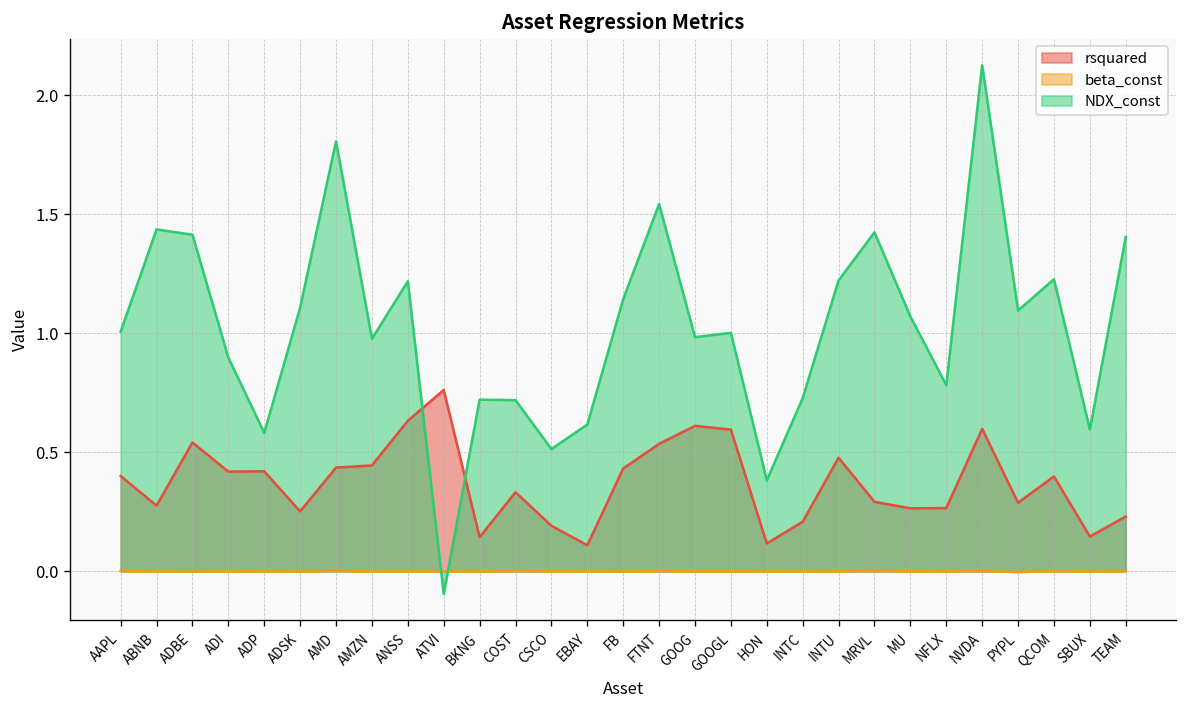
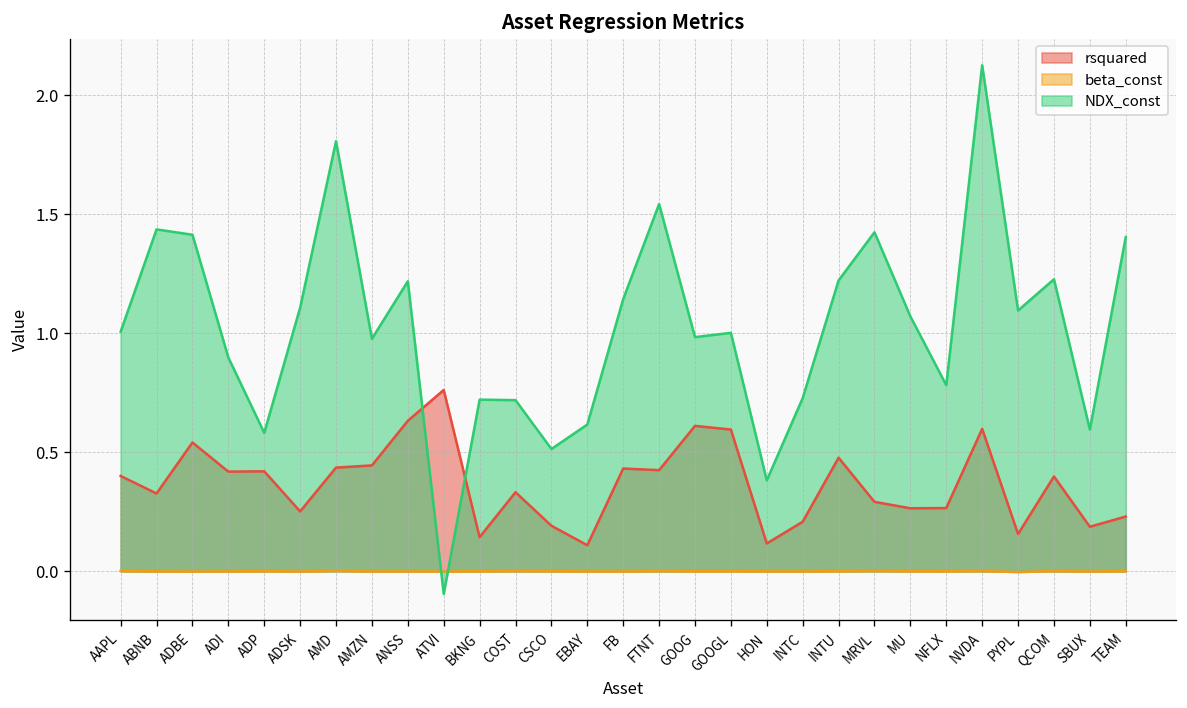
rsquared, ABNB: 0.28 -> 0.33
rsquared, FTNT: 0.54 -> 0.42
rsquared, PYPL: 0.29 -> 0.16
rsquared, SBUX: 0.15 -> 0.19
